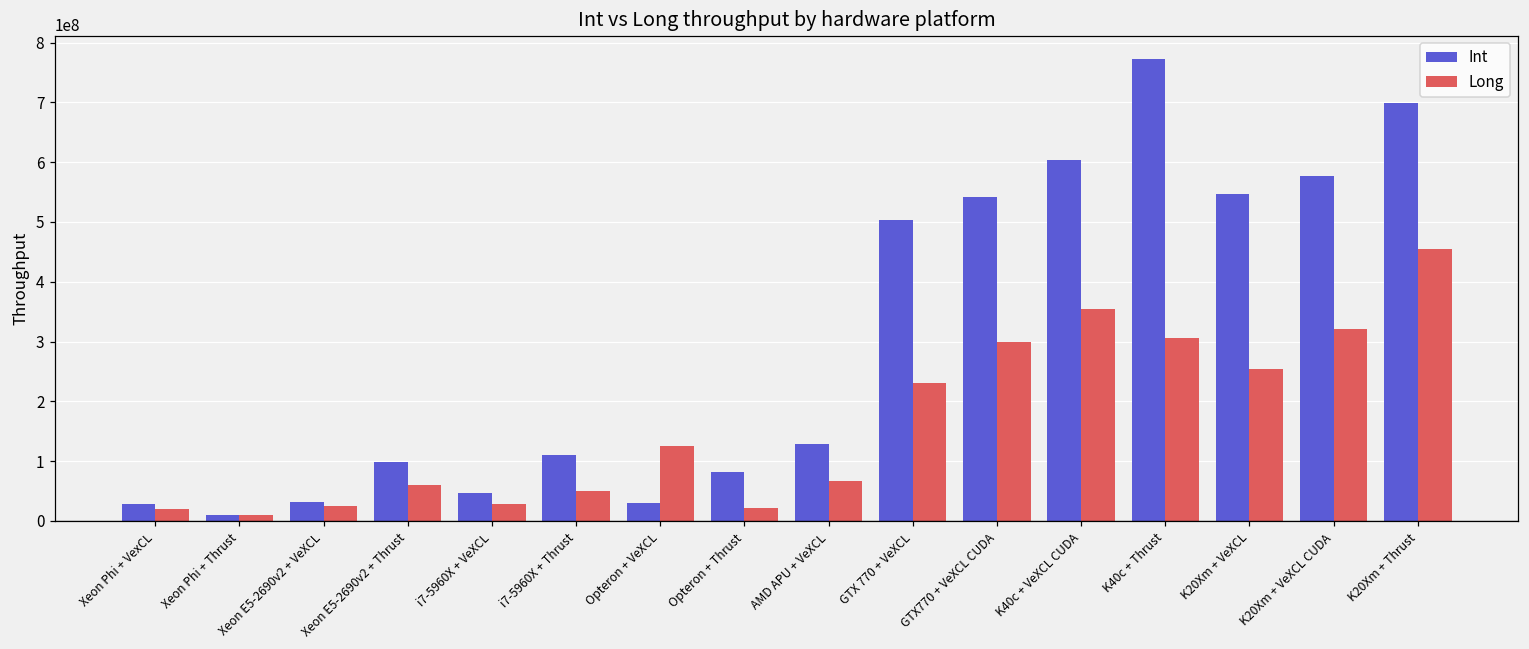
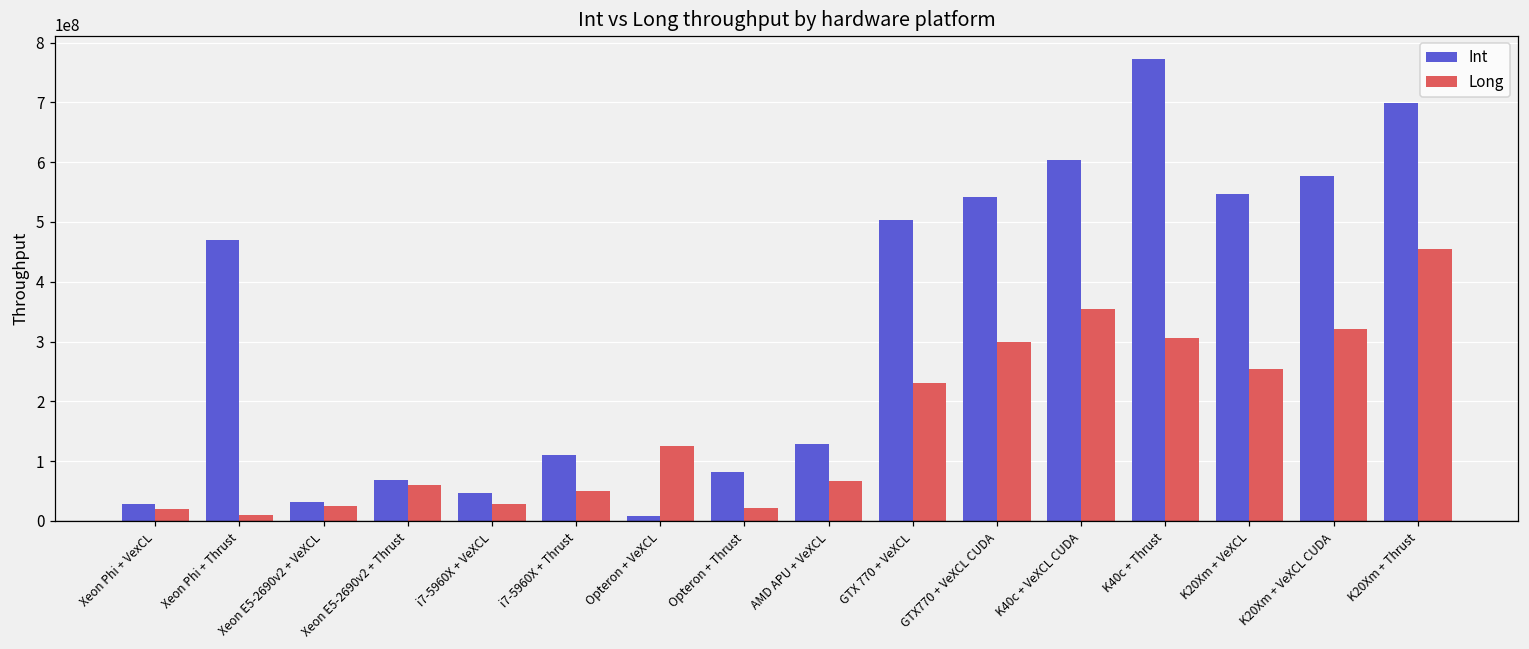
Int, Xeon Phi + Thrust: 10000000 -> 470000000
Int, Xeon E5-2690v2 + Thrust: 100000000 -> 70000000
Int, Opteron + VeXCL: 30000000 -> 10000000
